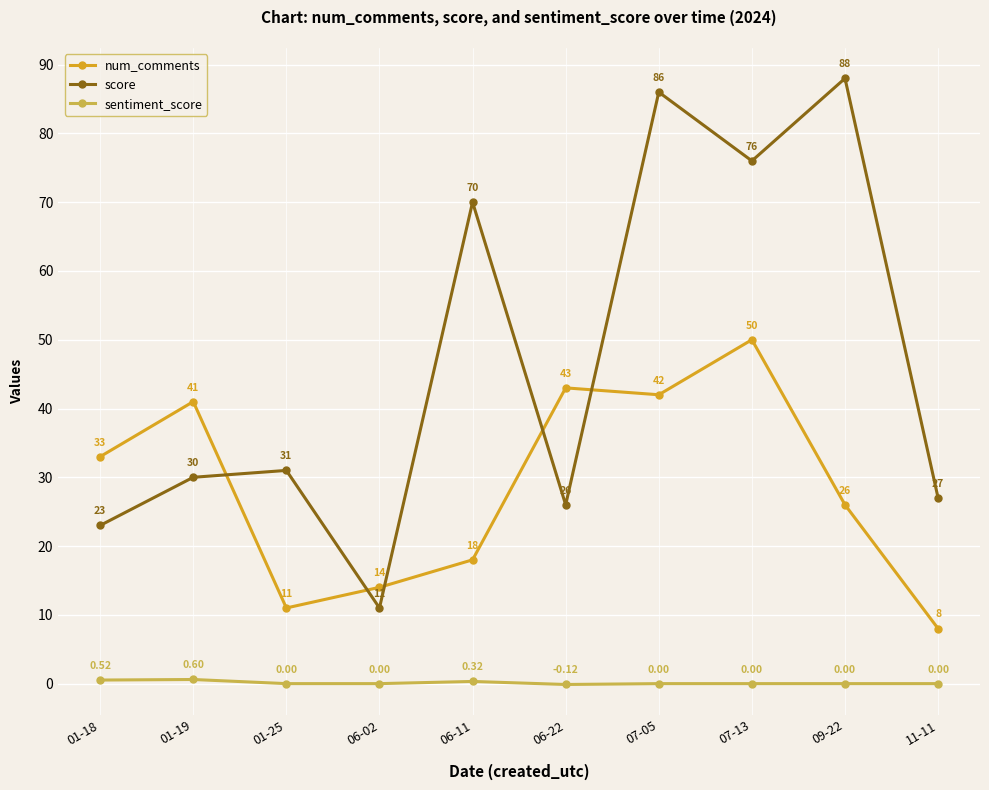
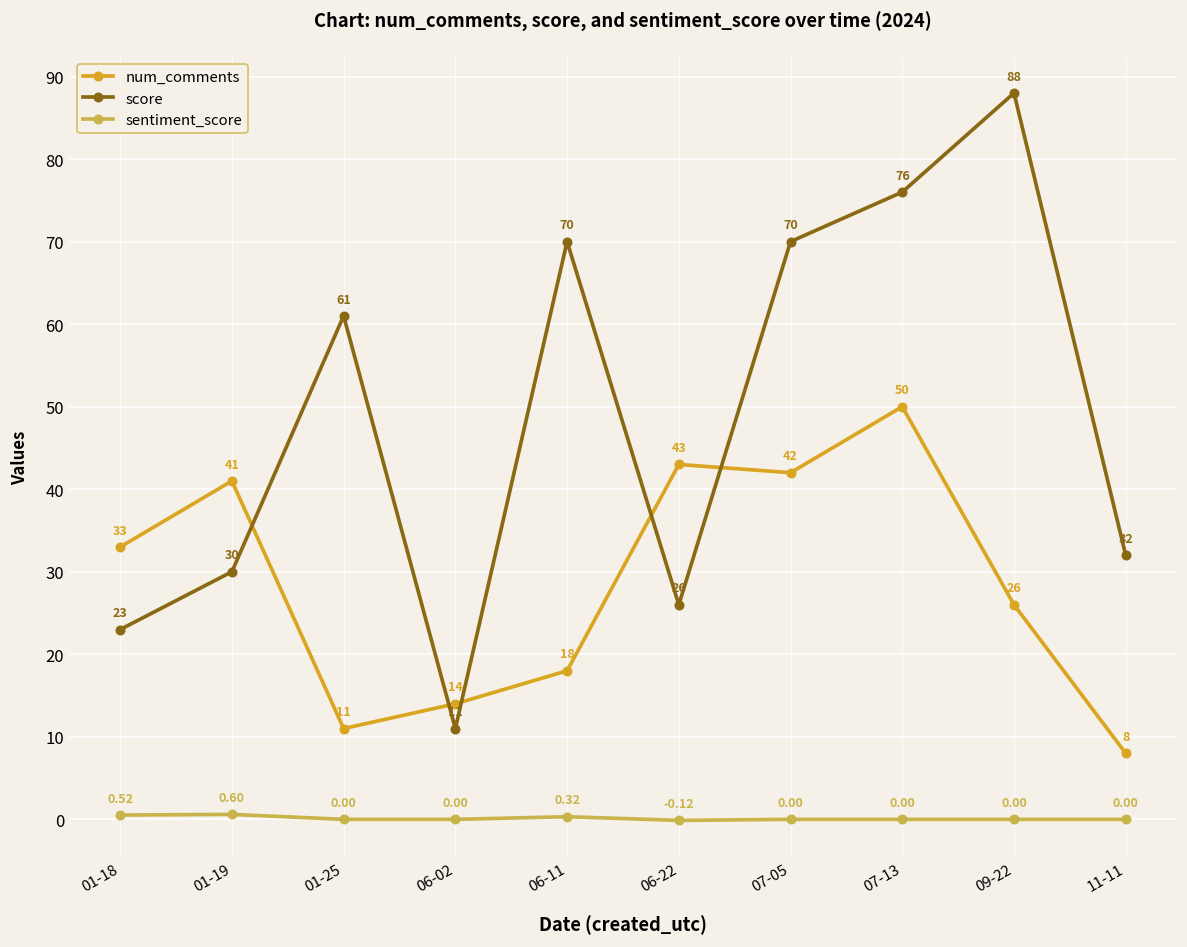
score, 01-25: 31 -> 61
score, 07-05: 86 -> 70
score, 11-11: 27 -> 32
